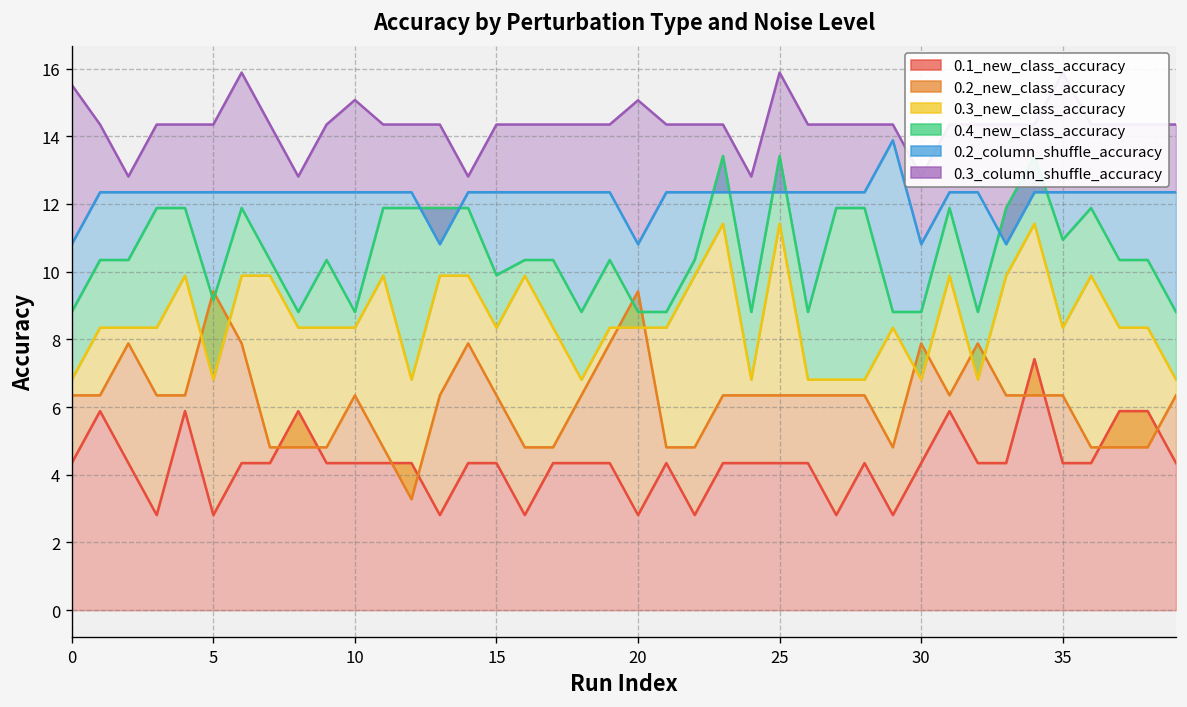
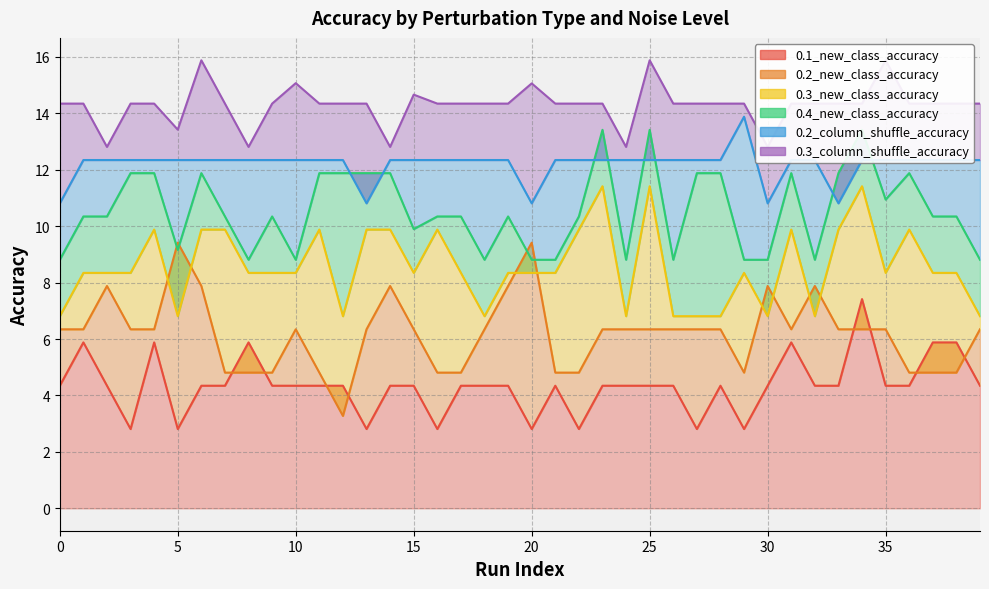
0.3_column_shuffle_accuracy, 0: 15.5 -> 14.3
0.3_column_shuffle_accuracy, 5: 14.3 -> 13.4
0.3_column_shuffle_accuracy, 15: 14.3 -> 14.7
